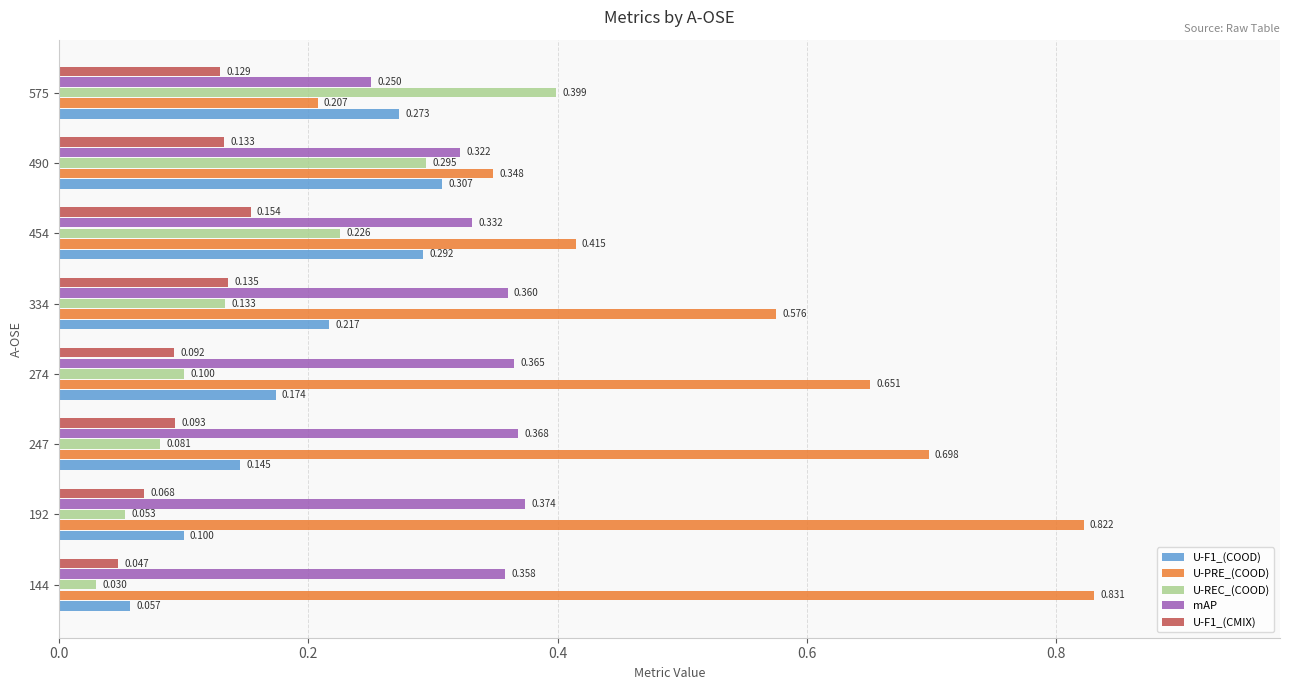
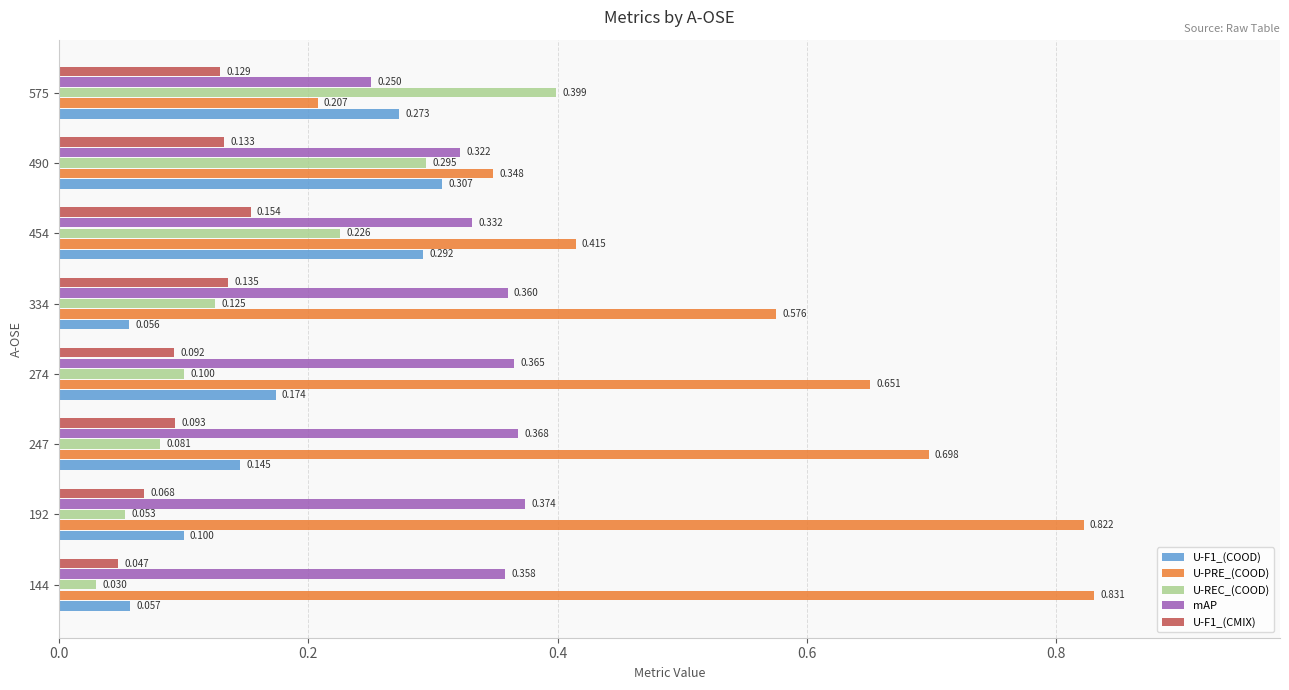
U-REC_(COOD), 334: 0.133 -> 0.125
U-F1_(COOD), 334: 0.217 -> 0.056
